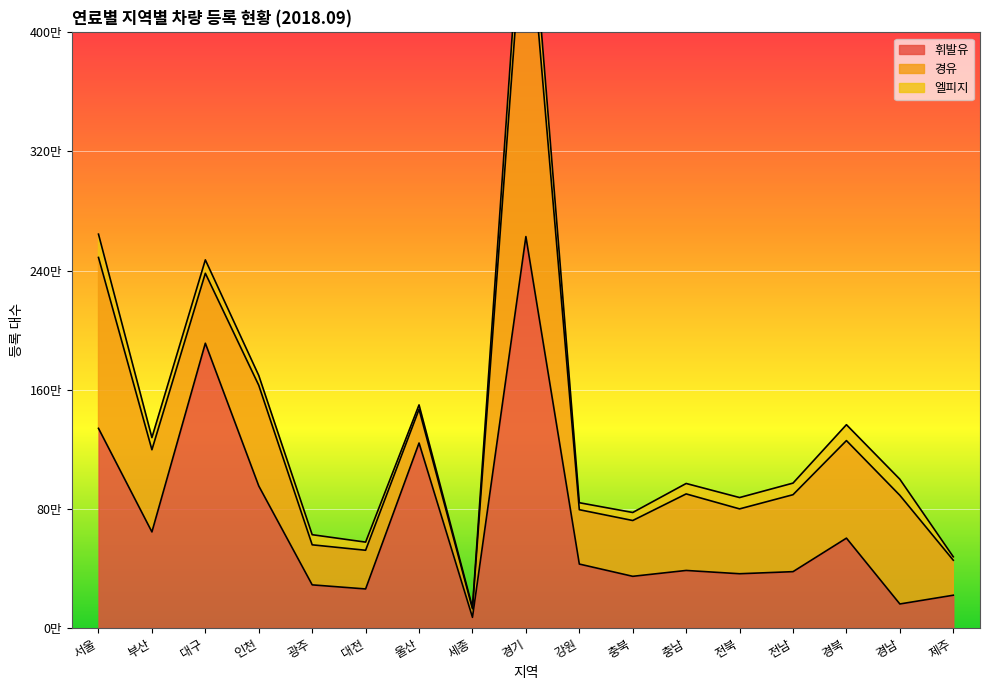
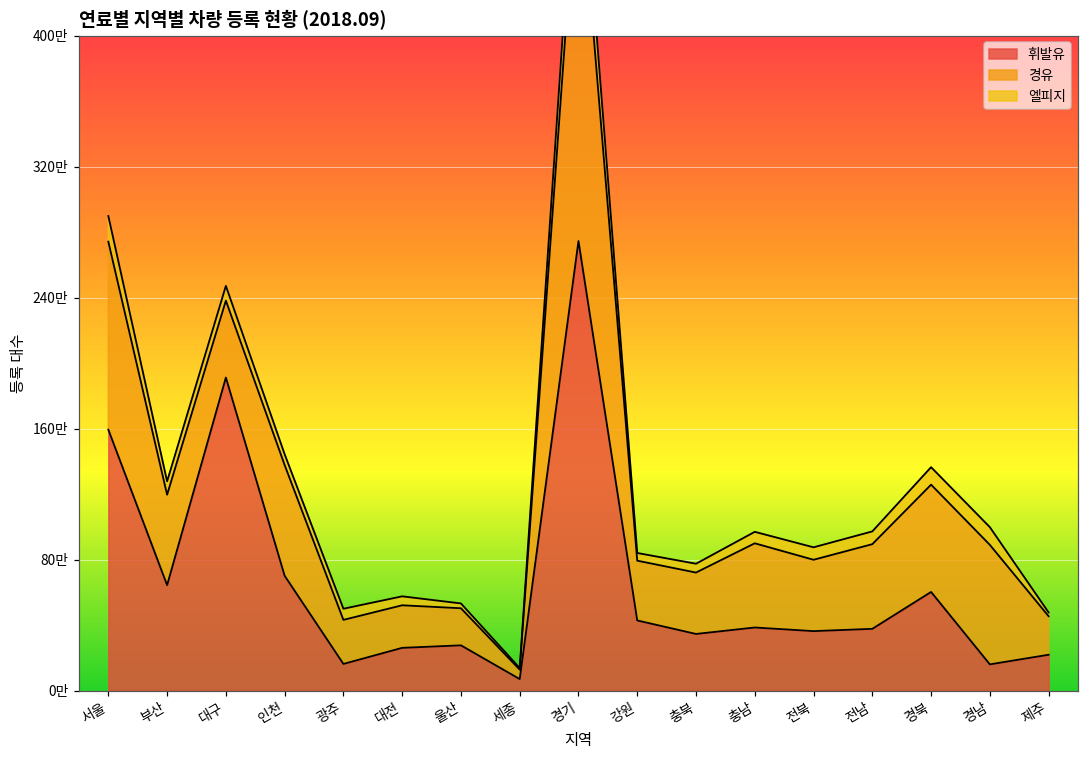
휘발유, 서울: 134만 -> 159만
휘발유, 인천: 95만 -> 70만
휘발유, 광주: 29만 -> 16만
휘발유, 울산: 124만 -> 28만
휘발유, 경기: 263만 -> 275만
